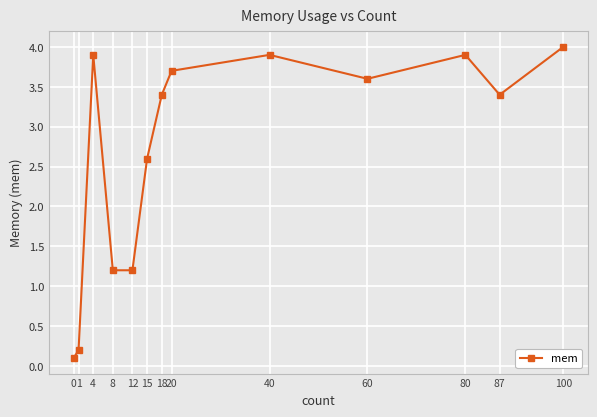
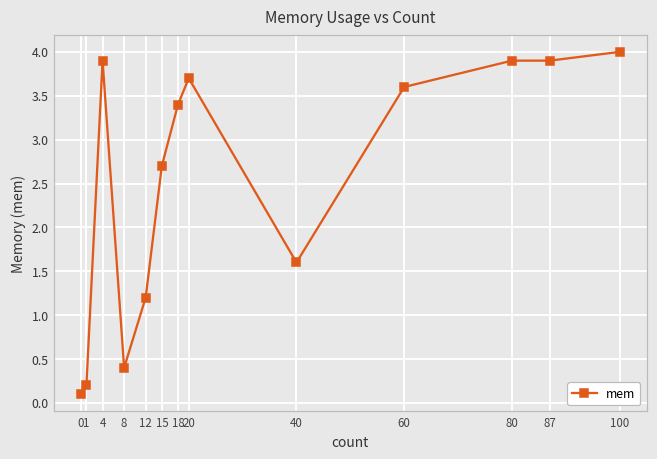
8: 1.2 -> 0.4
15: 2.6 -> 2.7
40: 3.9 -> 1.6
87: 3.4 -> 3.9
